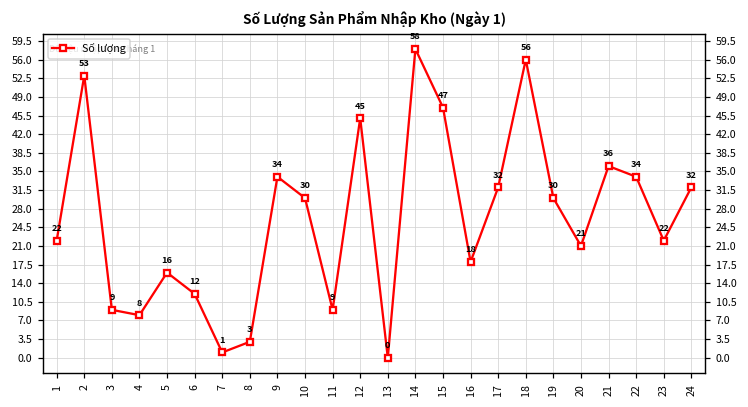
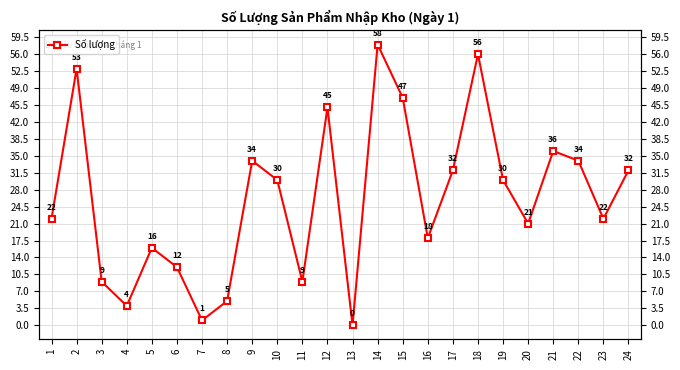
4: 8 -> 4
8: 3 -> 5
